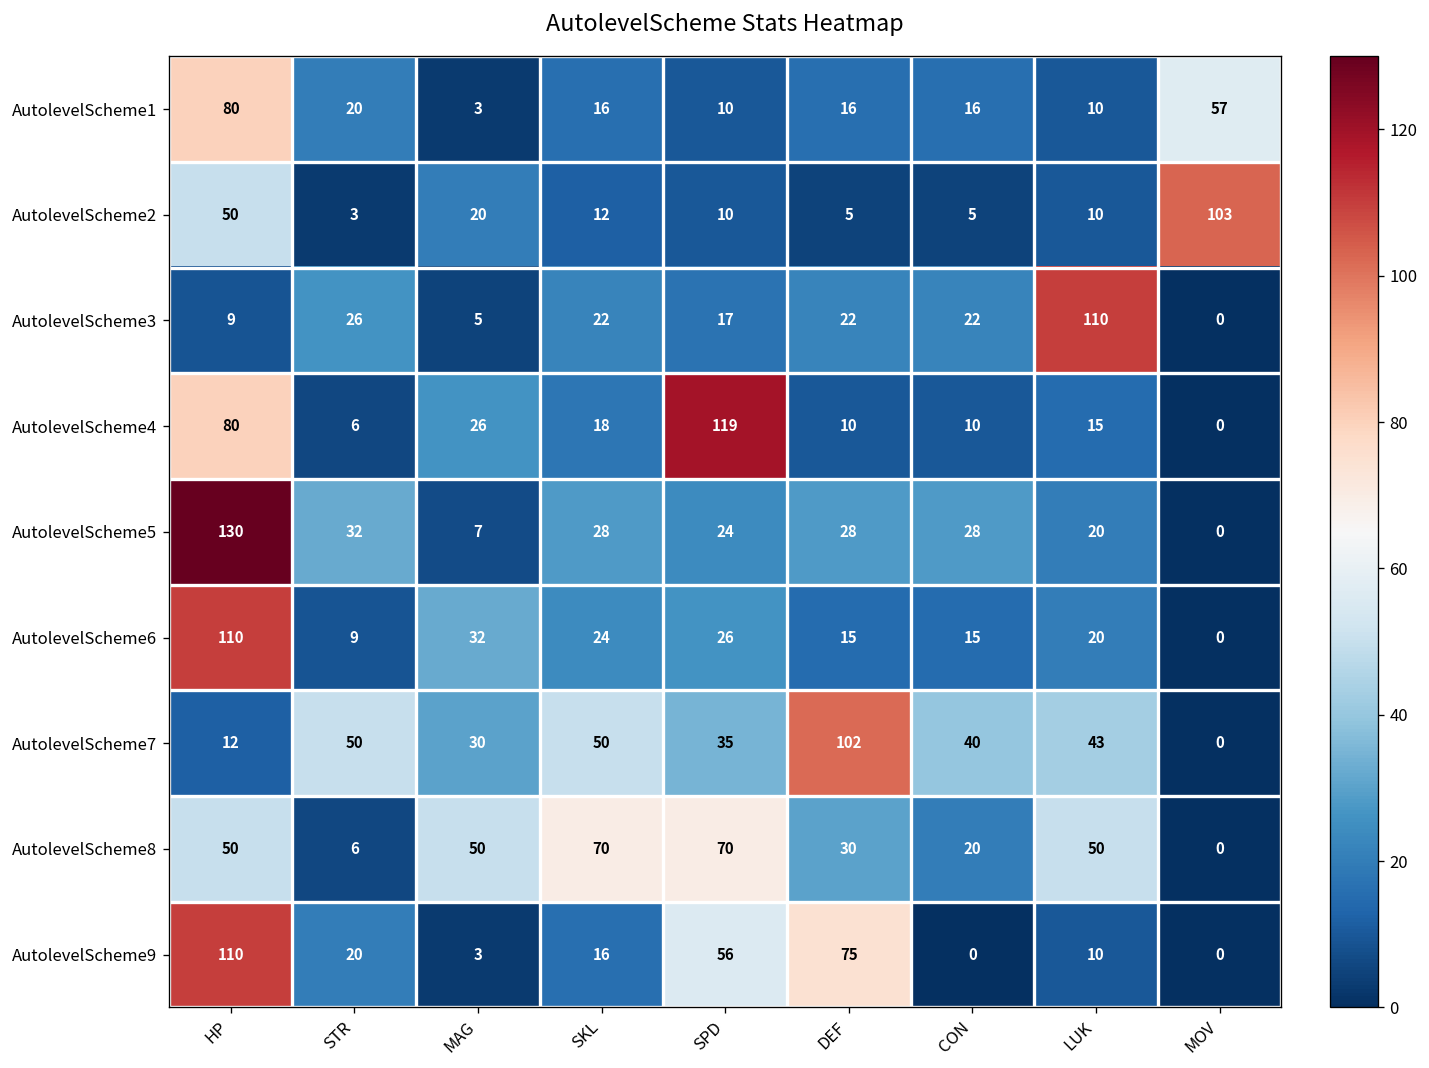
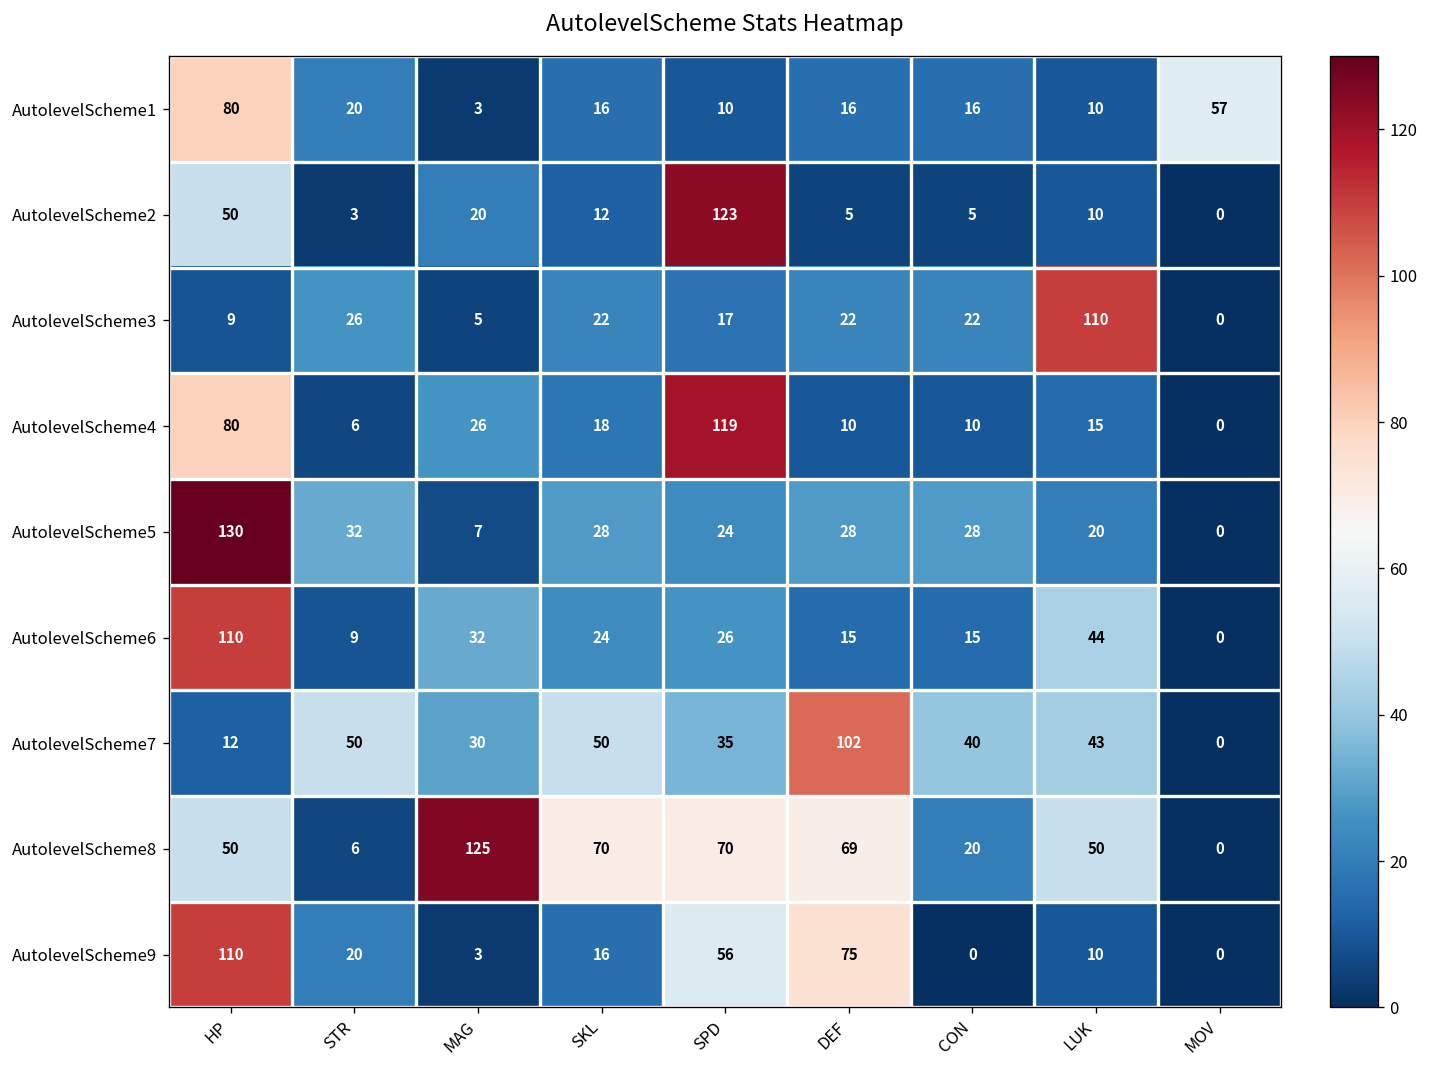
AutolevelScheme2, SPD: 10 -> 123
AutolevelScheme2, MOV: 103 -> 0
AutolevelScheme6, LUK: 20 -> 44
AutolevelScheme8, MAG: 50 -> 125
AutolevelScheme8, DEF: 30 -> 69
